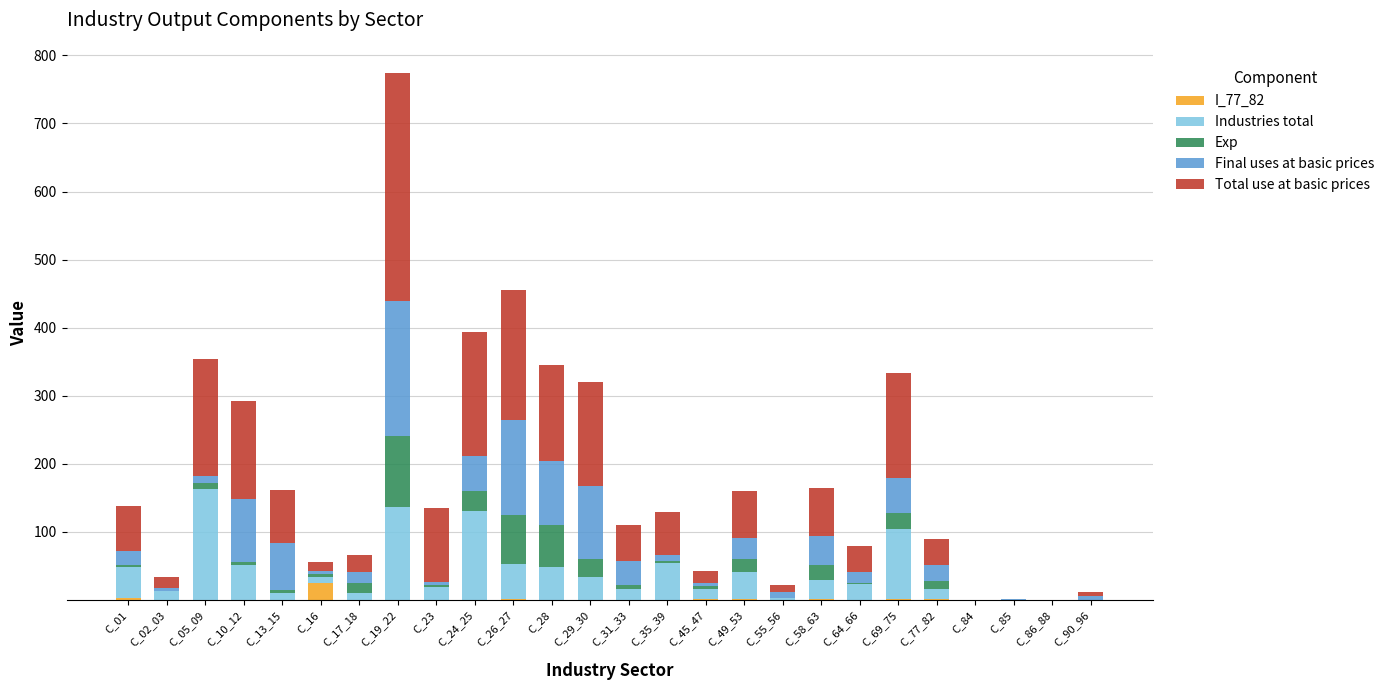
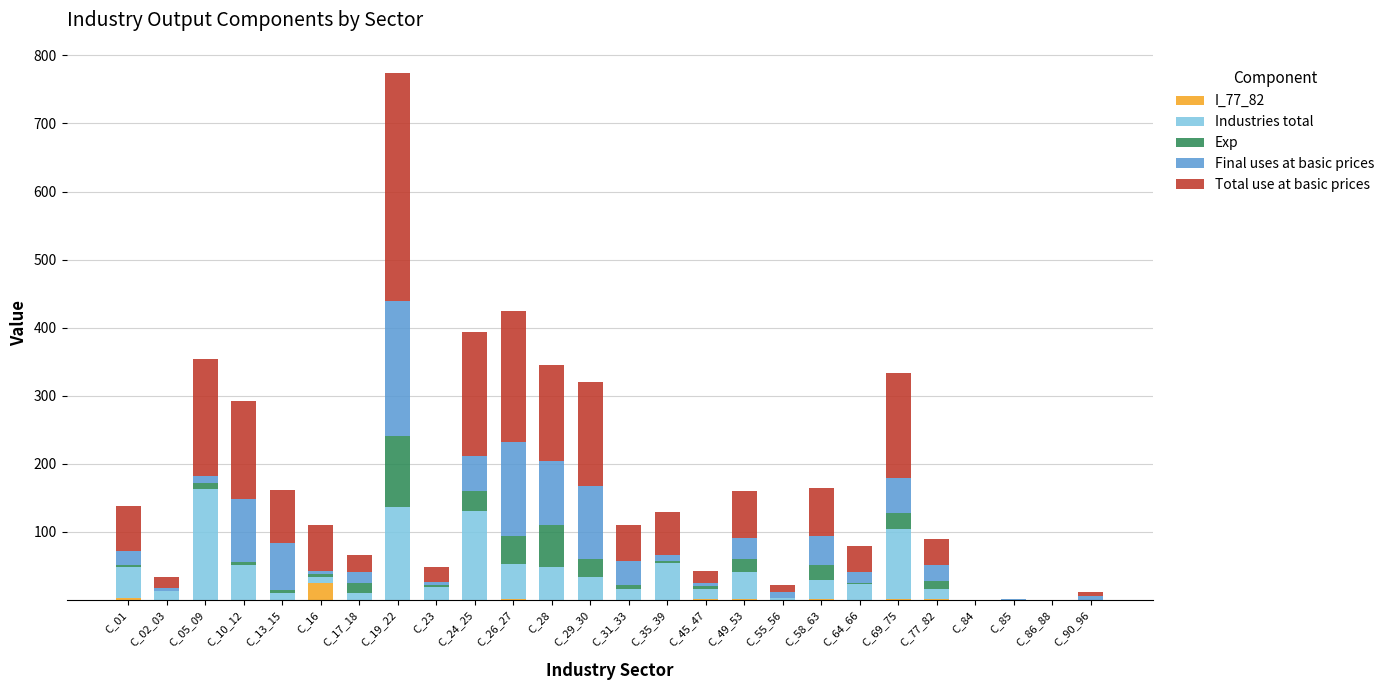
Total use at basic prices, C_16: 10 -> 70
Total use at basic prices, C_23: 110 -> 20
Exp, C_26_27: 70 -> 40
